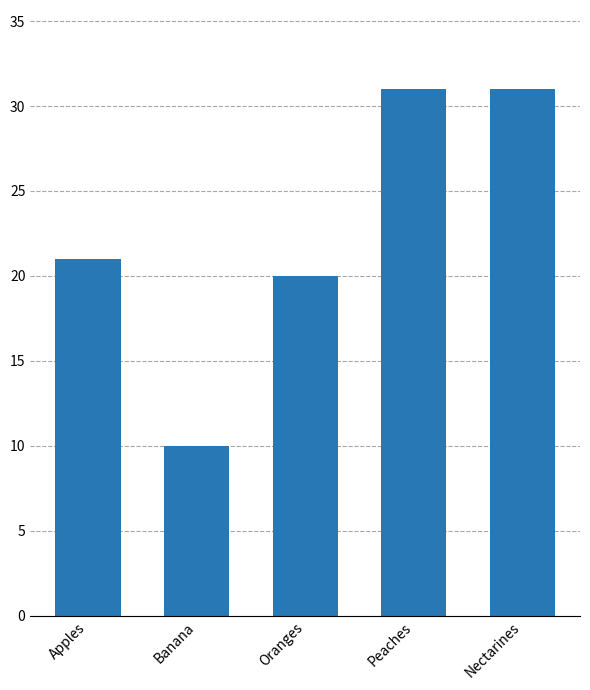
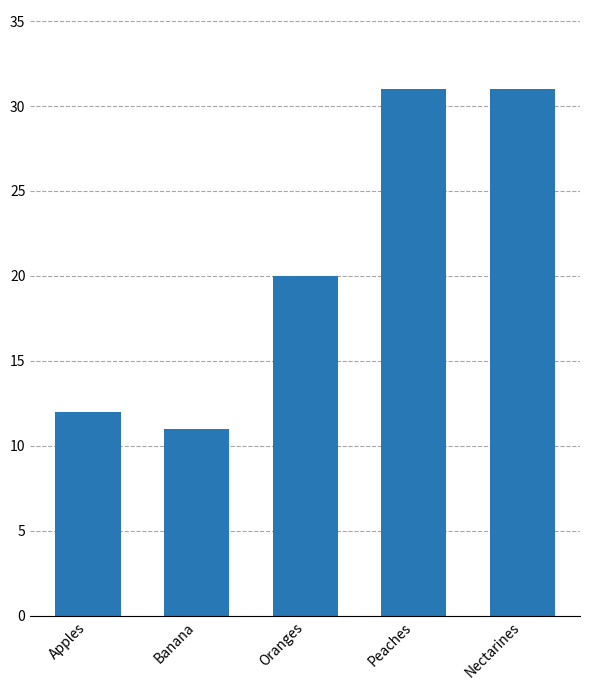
Apples: 21 -> 12
Banana: 10 -> 11
